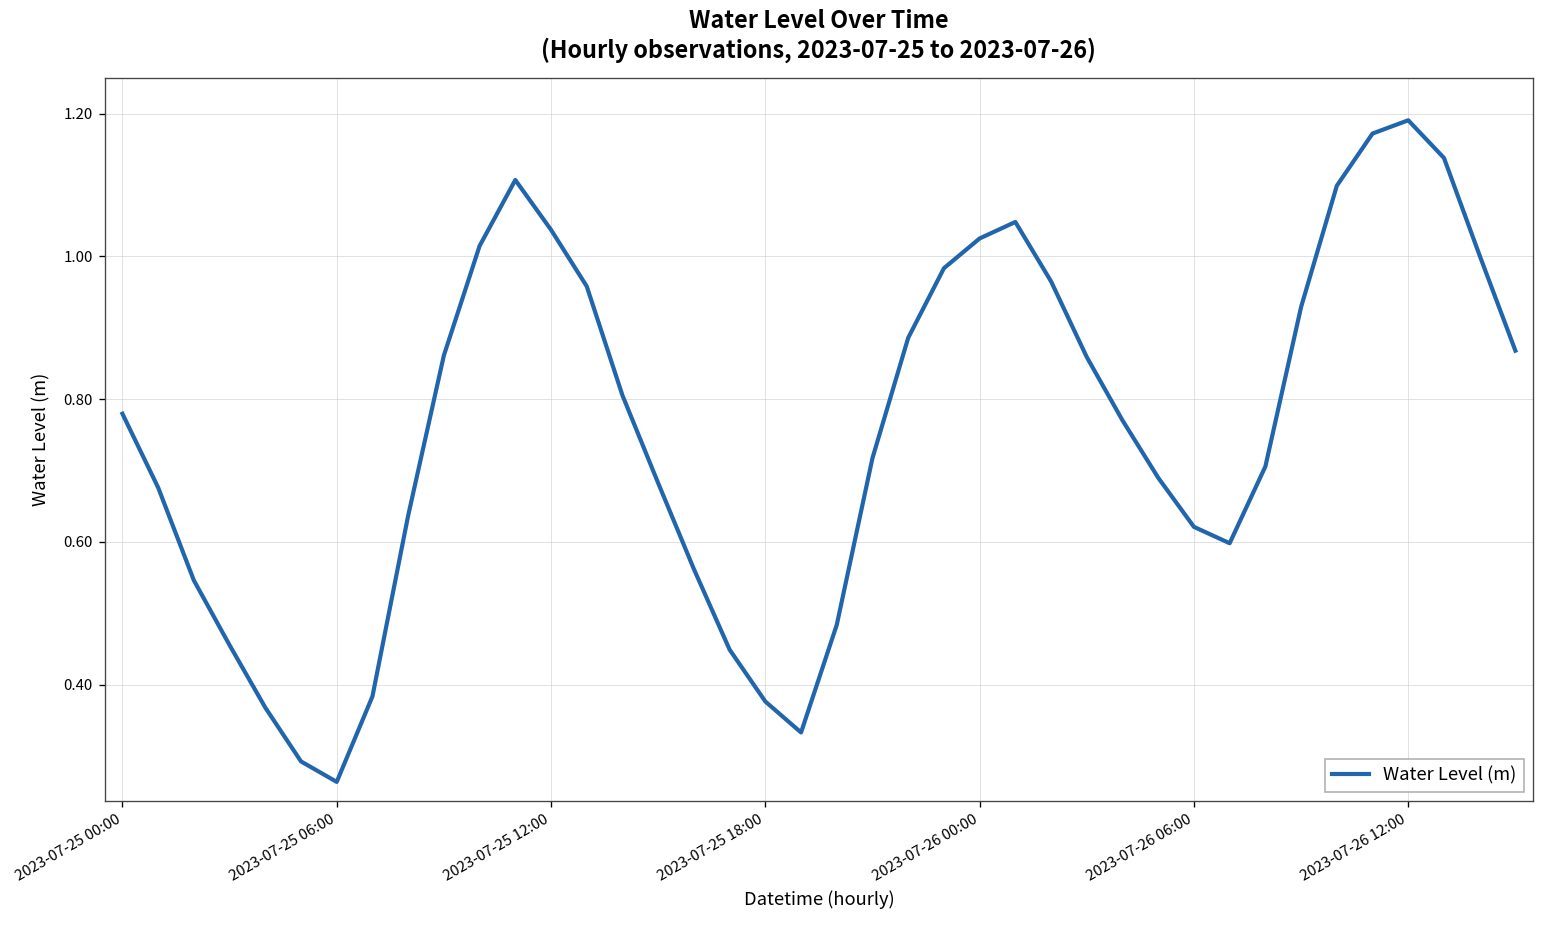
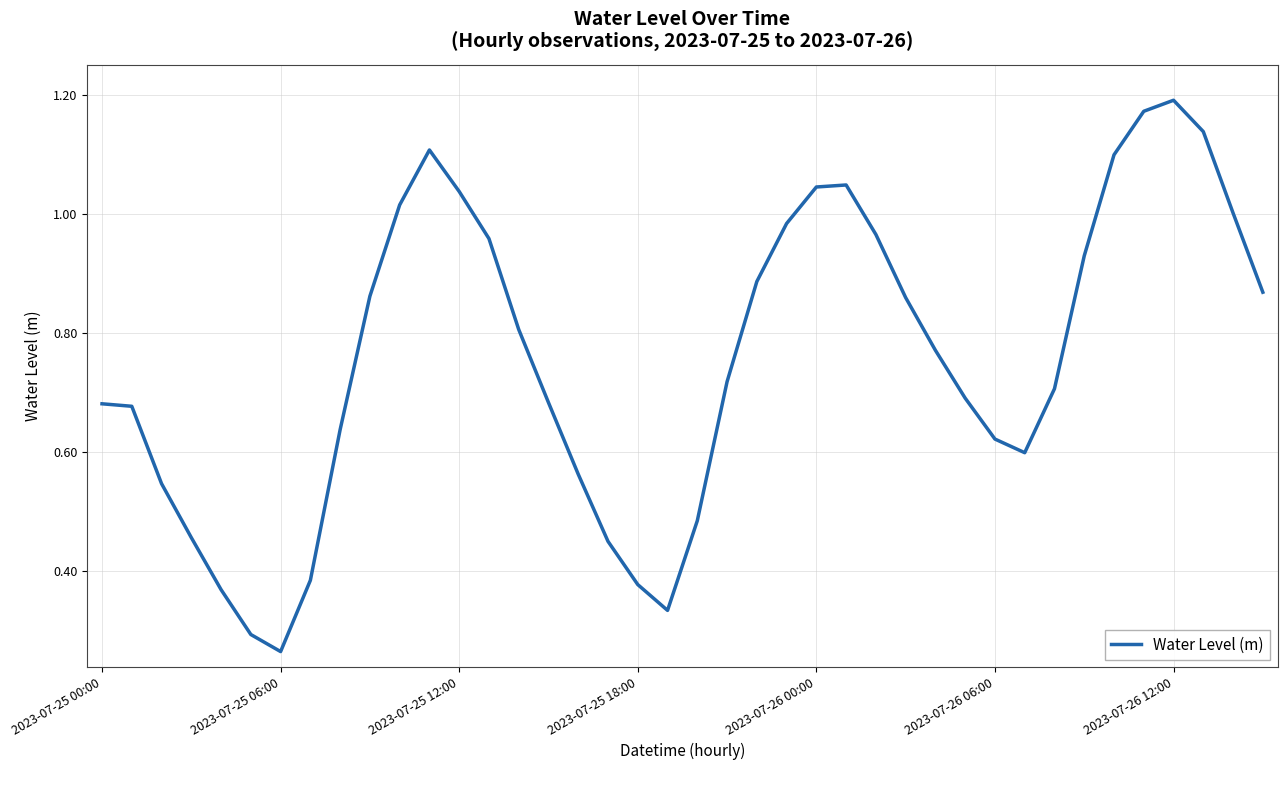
2023-07-25 00:00: 0.78 -> 0.68
2023-07-26 00:00: 1.03 -> 1.04
